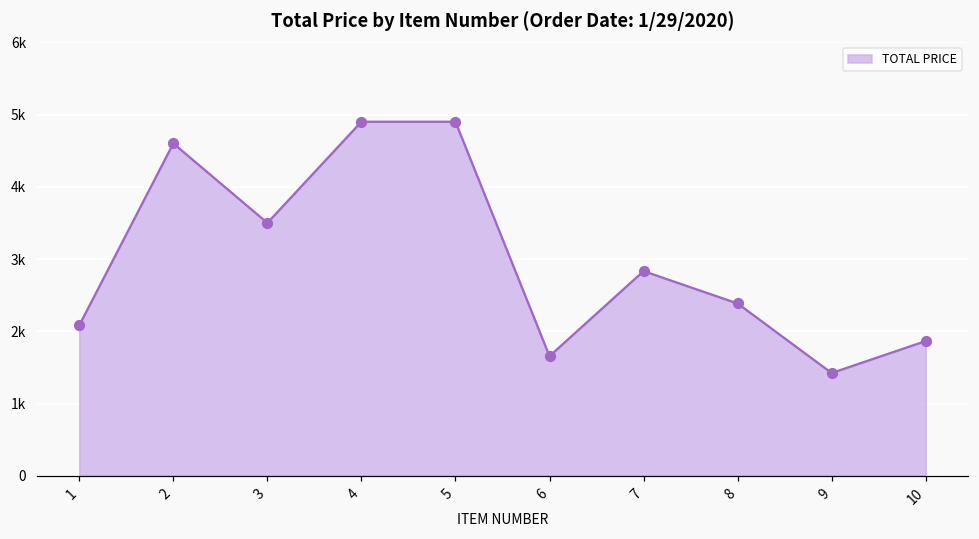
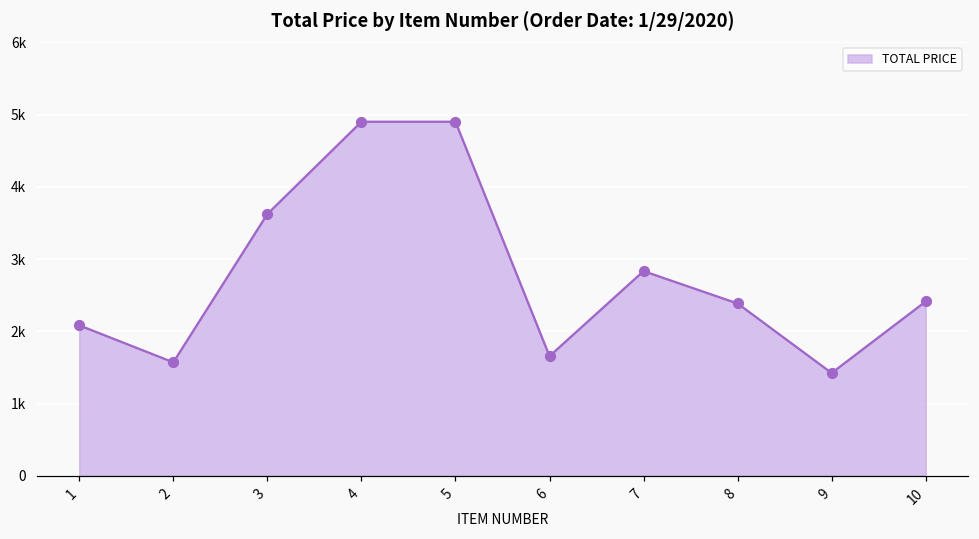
2: 4600 -> 1600
3: 3500 -> 3600
10: 1900 -> 2400
